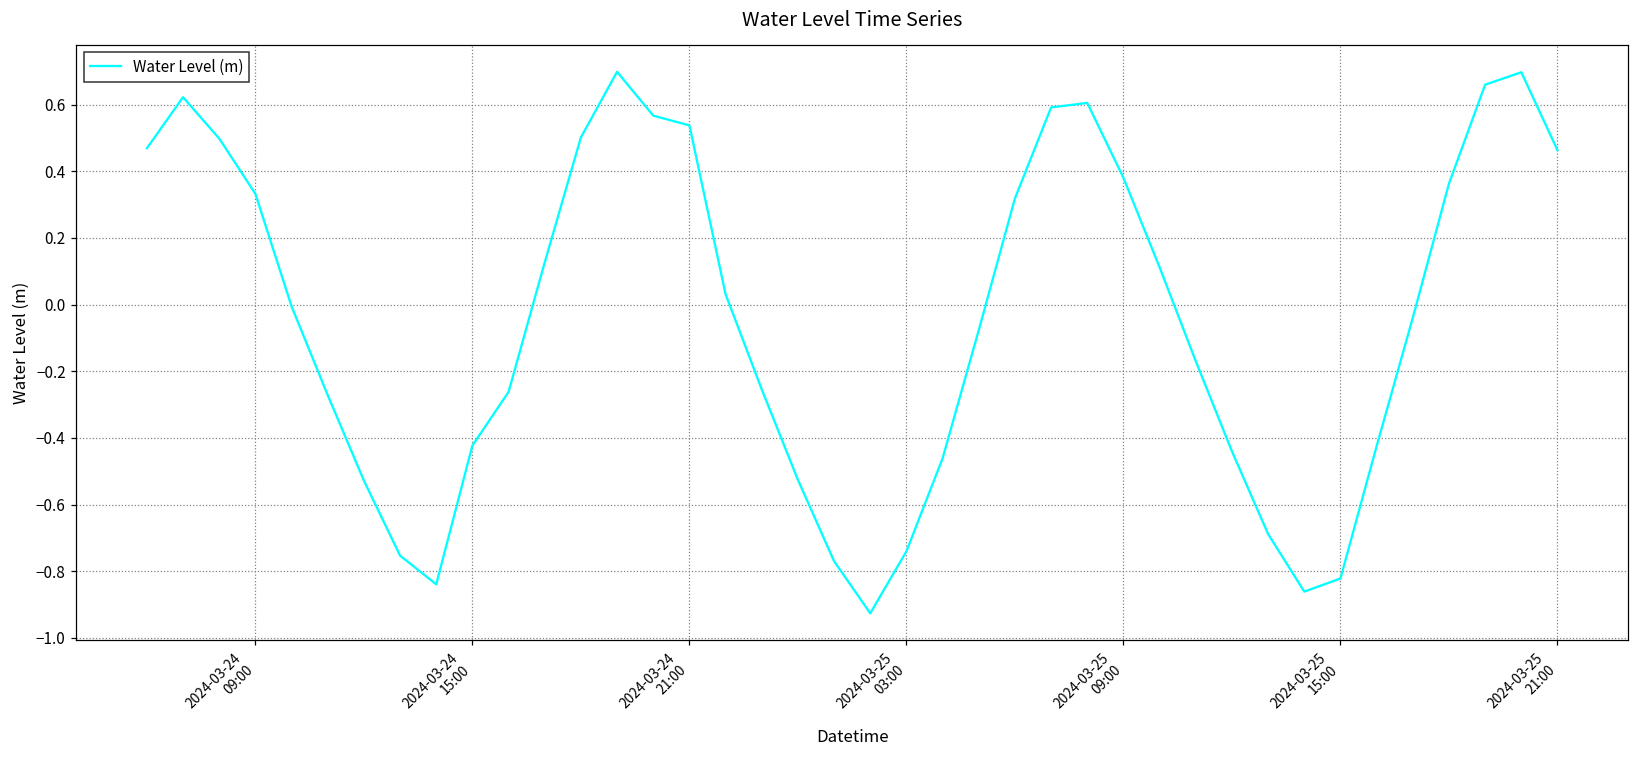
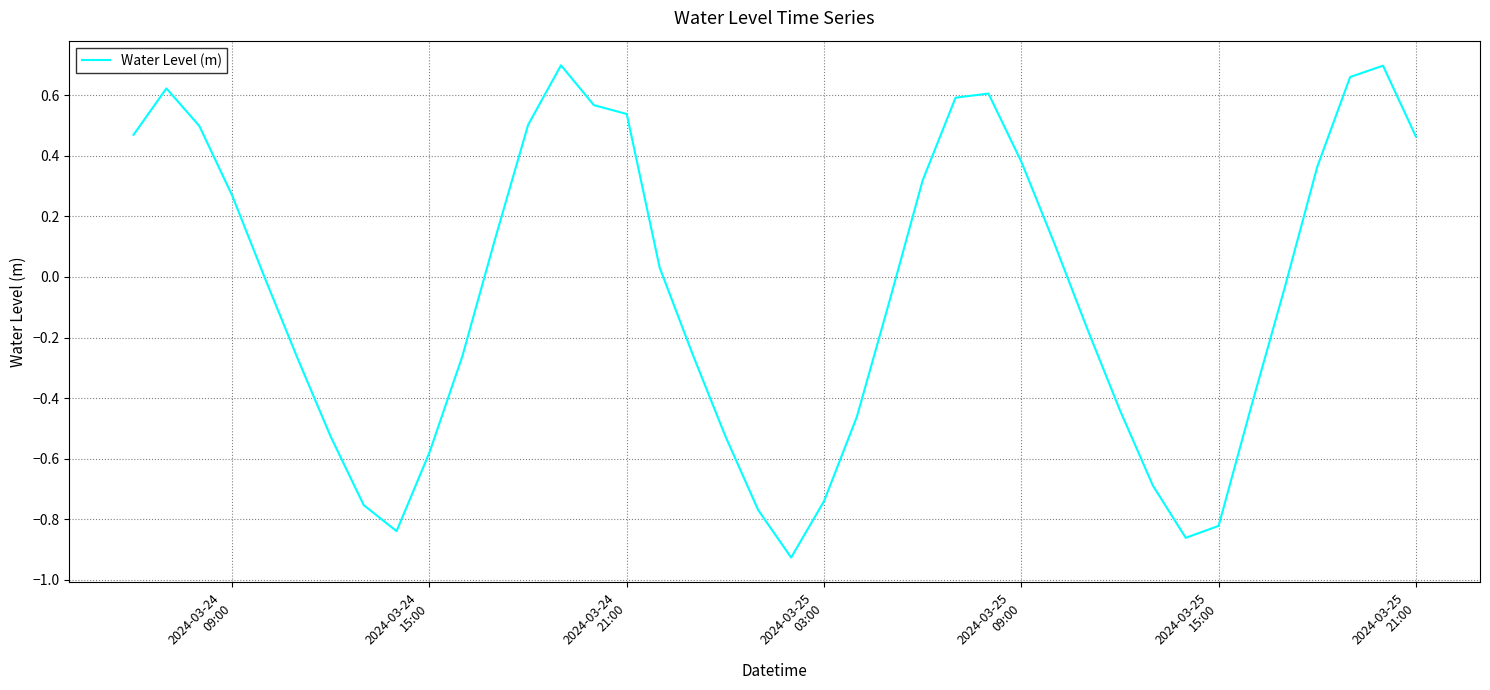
2024-03-24 09:00: 0.33 -> 0.27
2024-03-24 15:00: -0.42 -> -0.58
